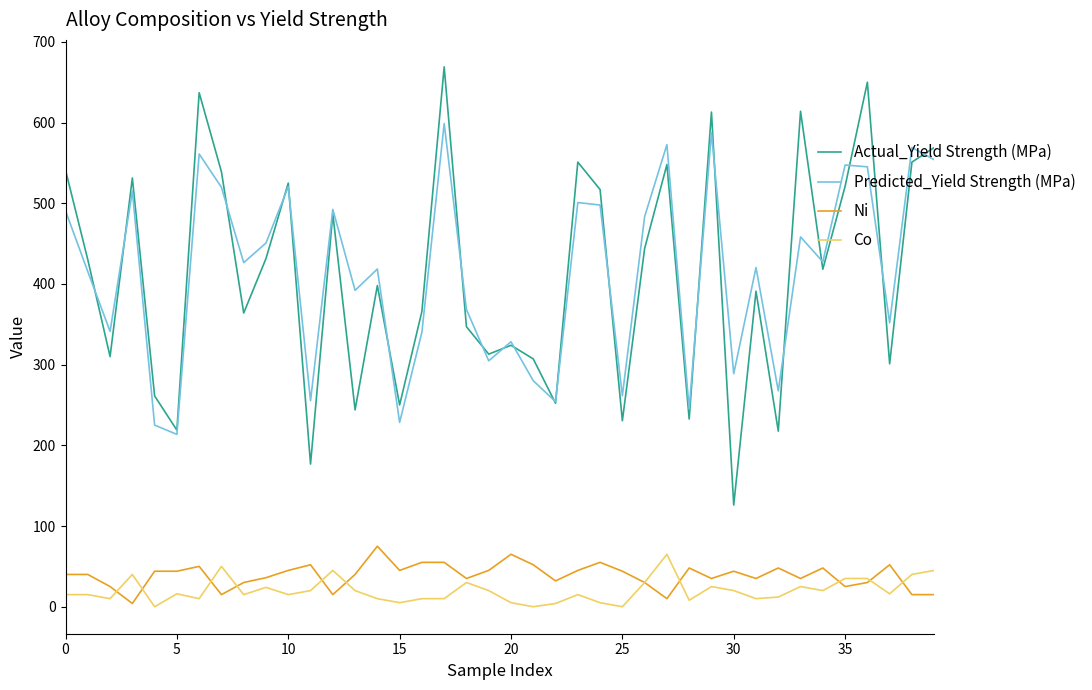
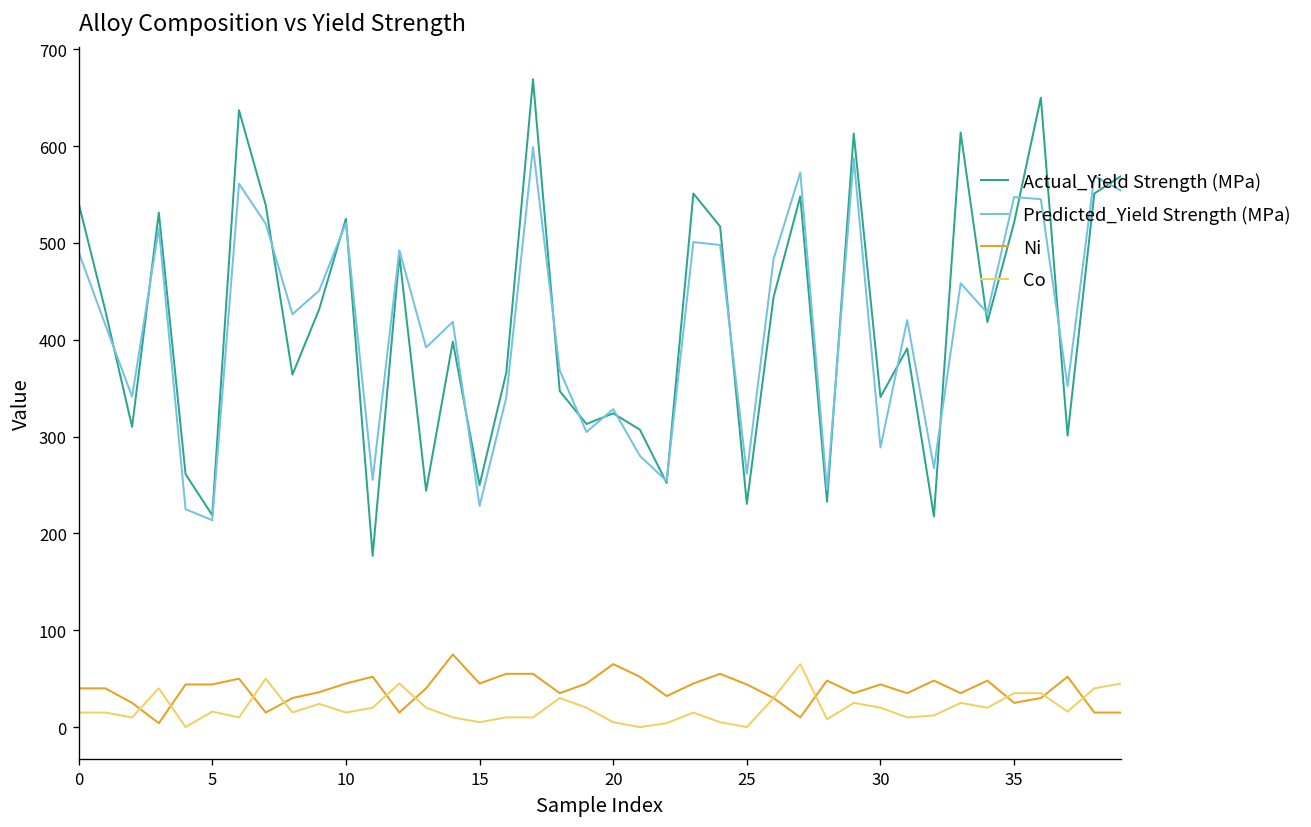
Actual_Yield Strength (MPa), 30: 130 -> 340
